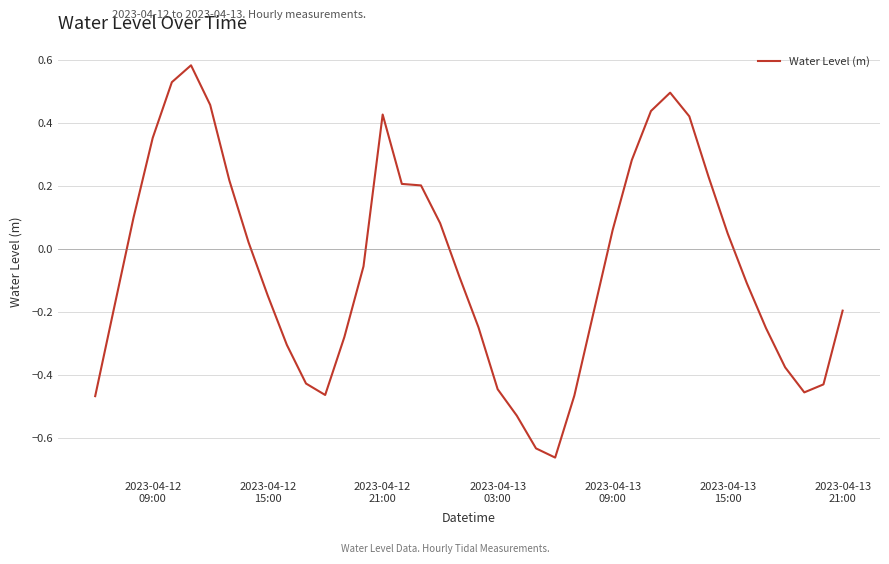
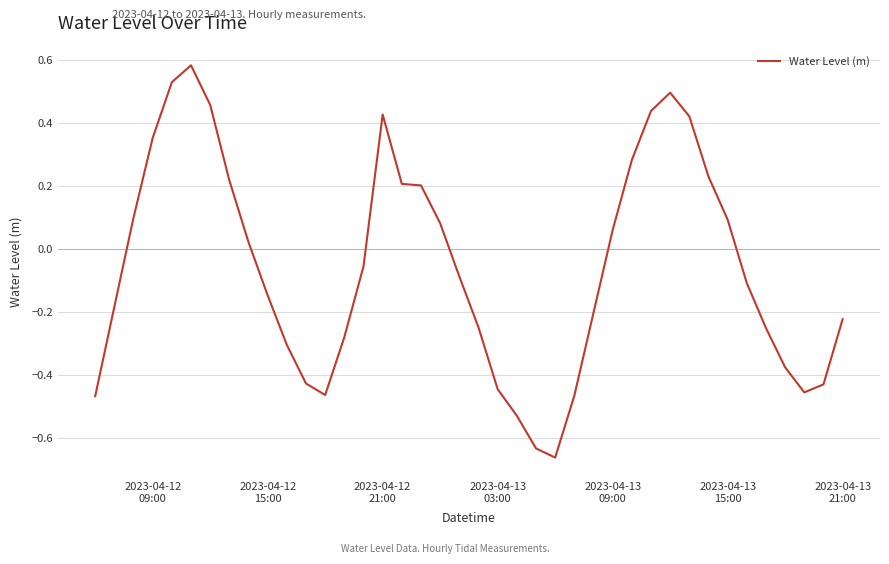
2023-04-13 15:00: 0.05 -> 0.09
2023-04-13 21:00: -0.20 -> -0.22
